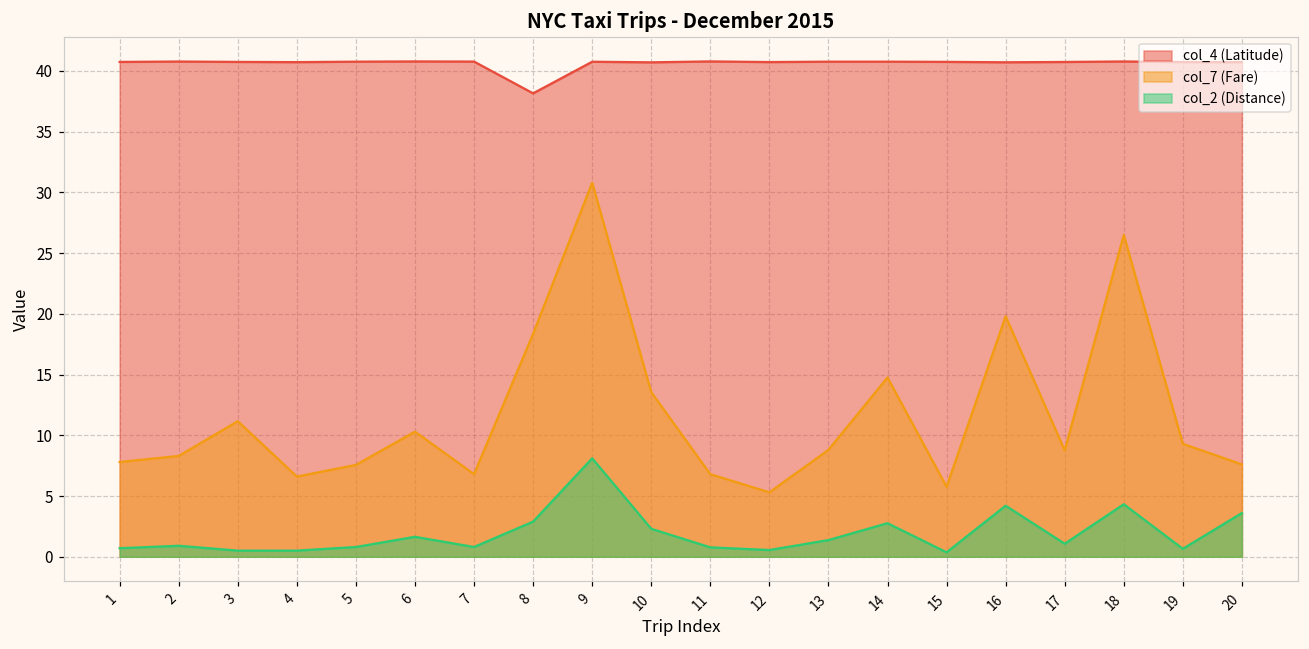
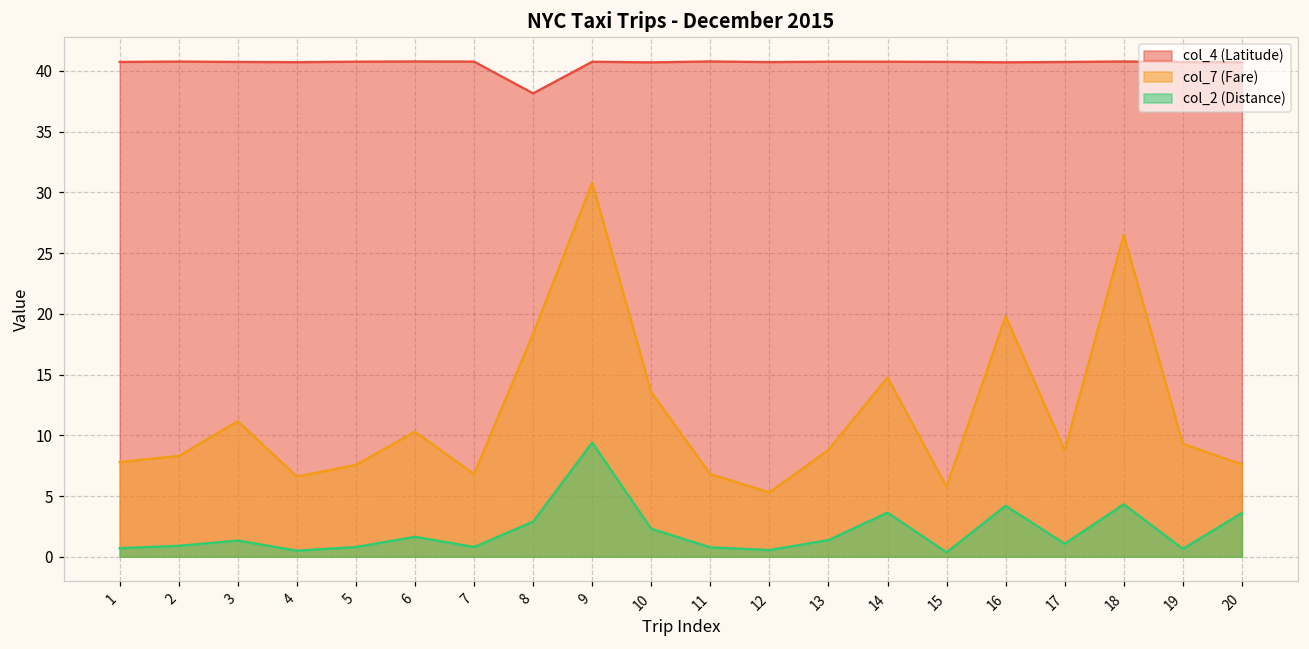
col_2 (Distance), 3: 0.5 -> 1.3
col_2 (Distance), 9: 8.1 -> 9.4
col_2 (Distance), 14: 2.8 -> 3.6
